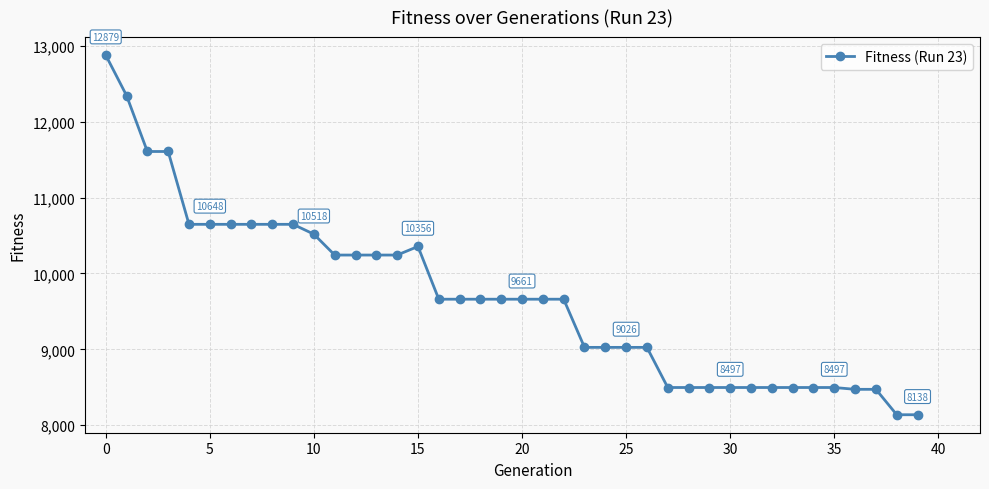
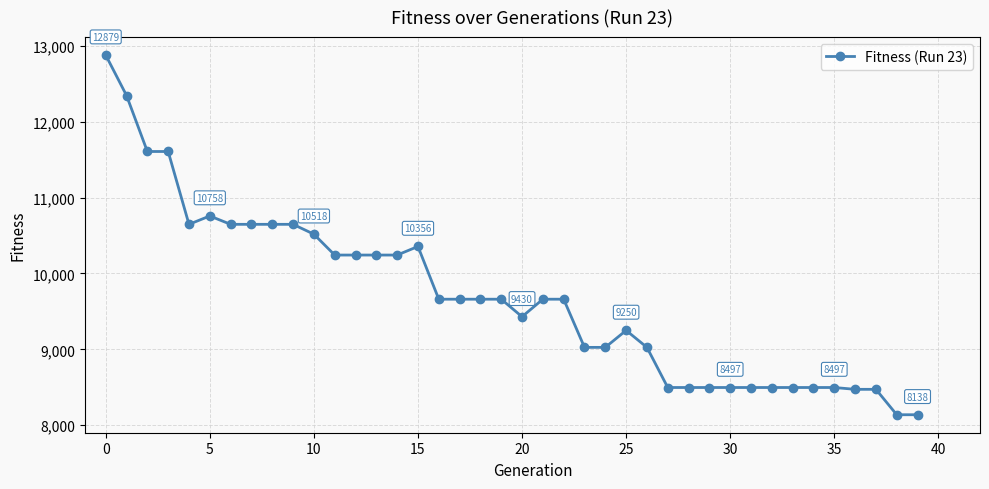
5: 10648 -> 10758
20: 9661 -> 9430
25: 9026 -> 9250
